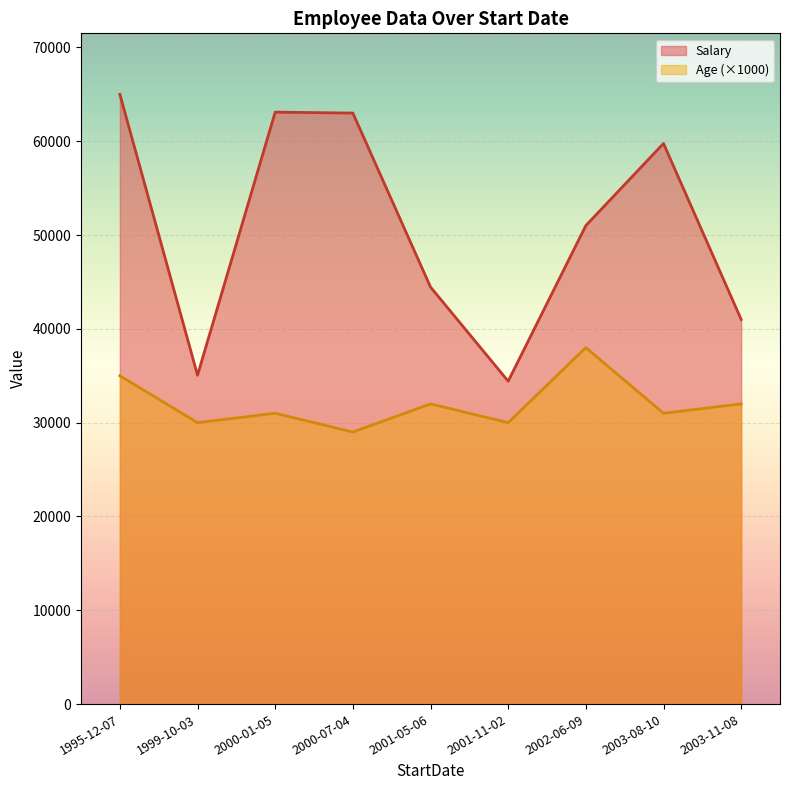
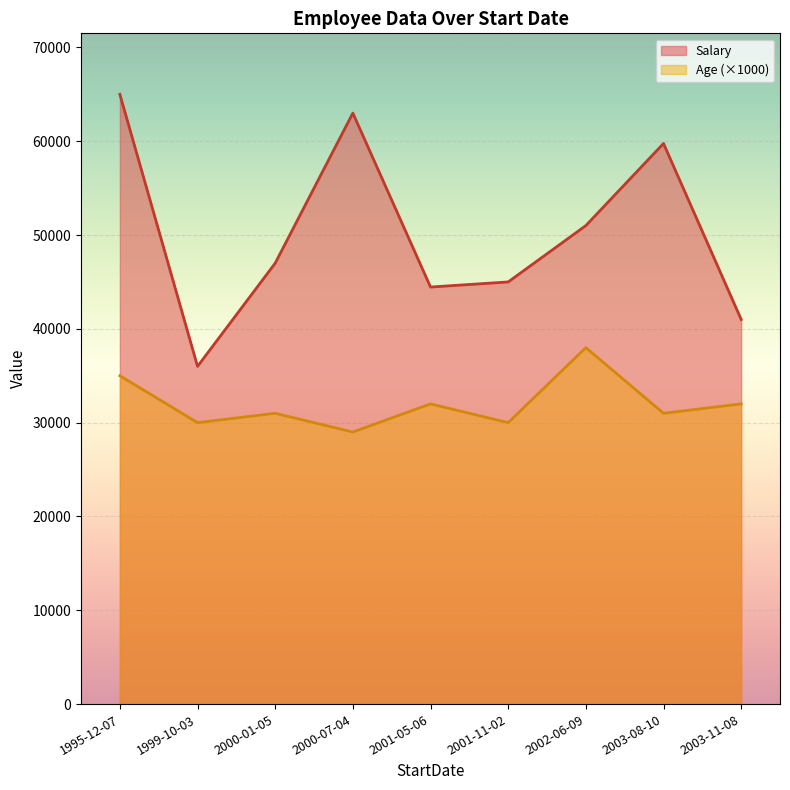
Salary, 1999-10-03: 35000 -> 36000
Salary, 2000-01-05: 63000 -> 47000
Salary, 2001-11-02: 34000 -> 45000
